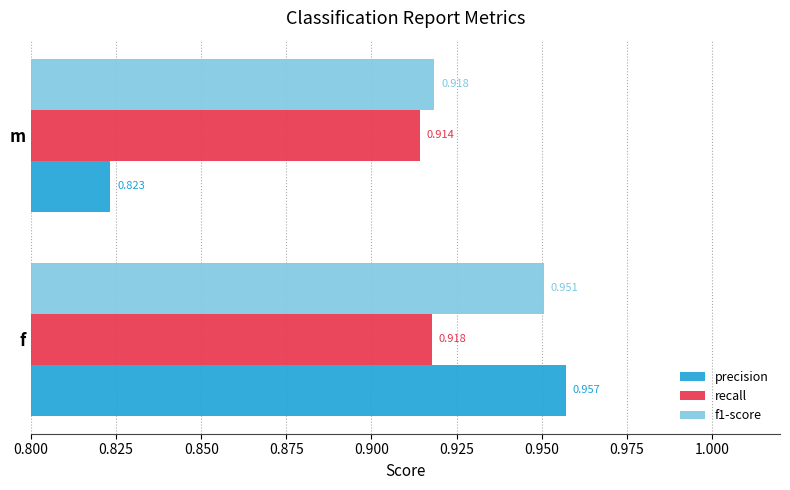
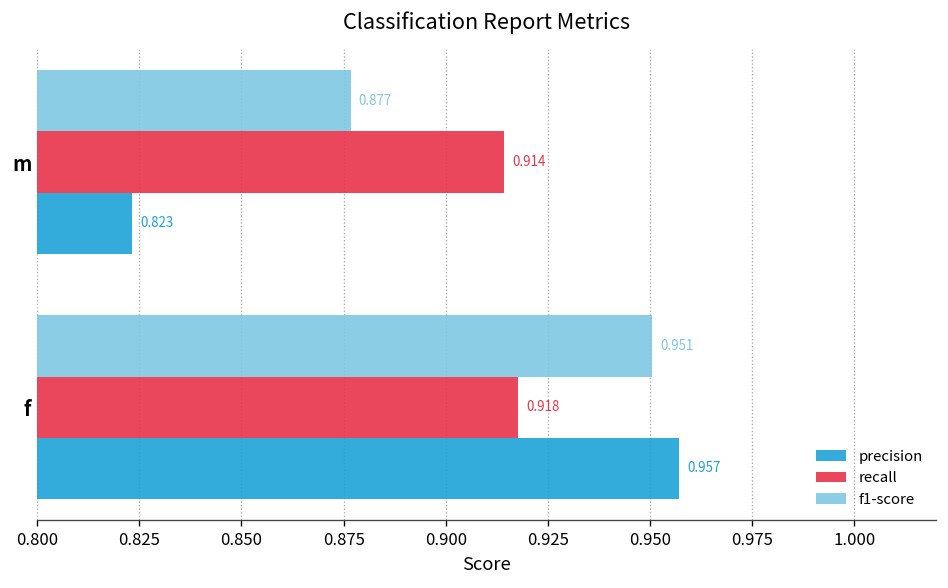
f1-score, m: 0.918 -> 0.877
